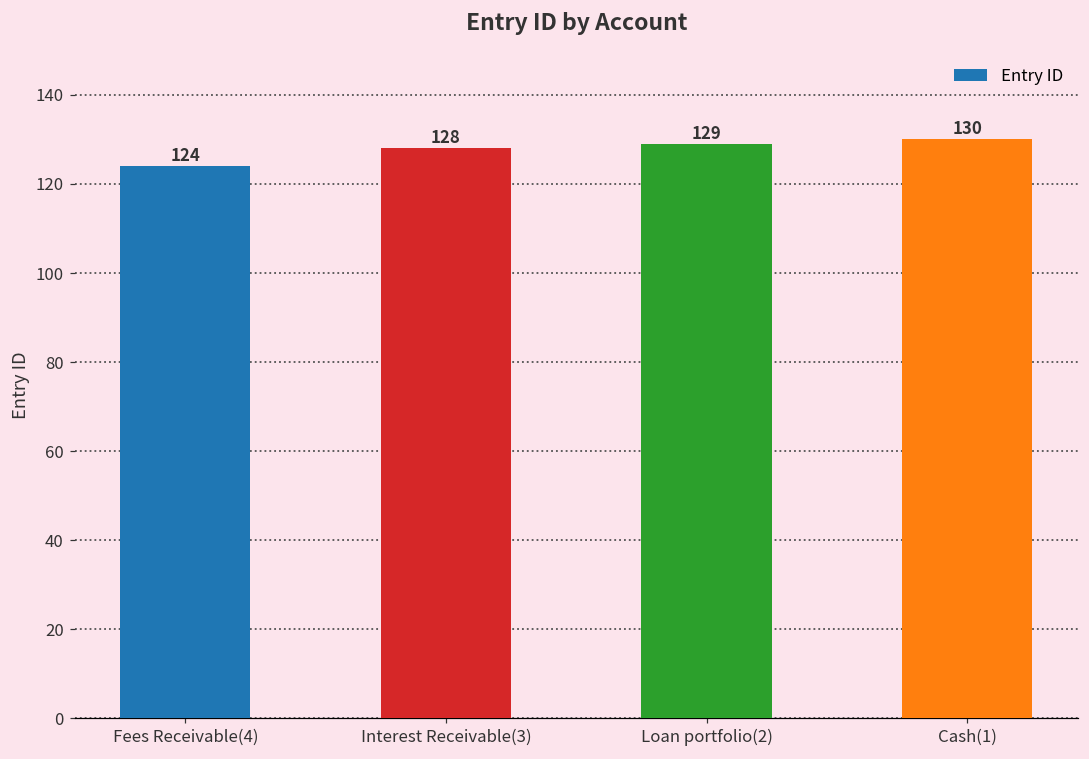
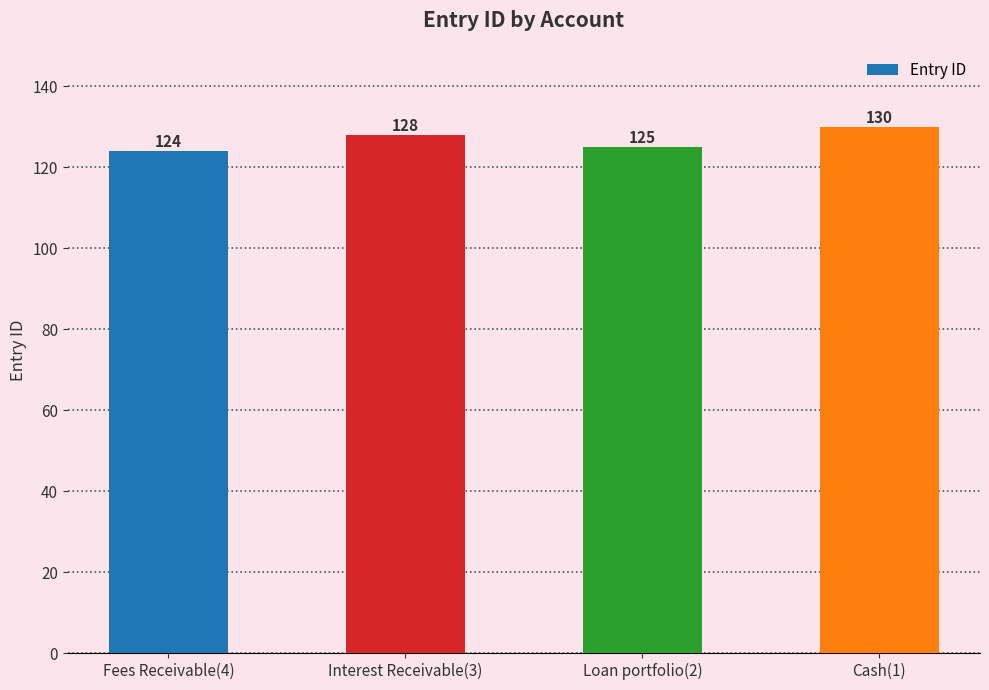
Loan portfolio(2): 129 -> 125
